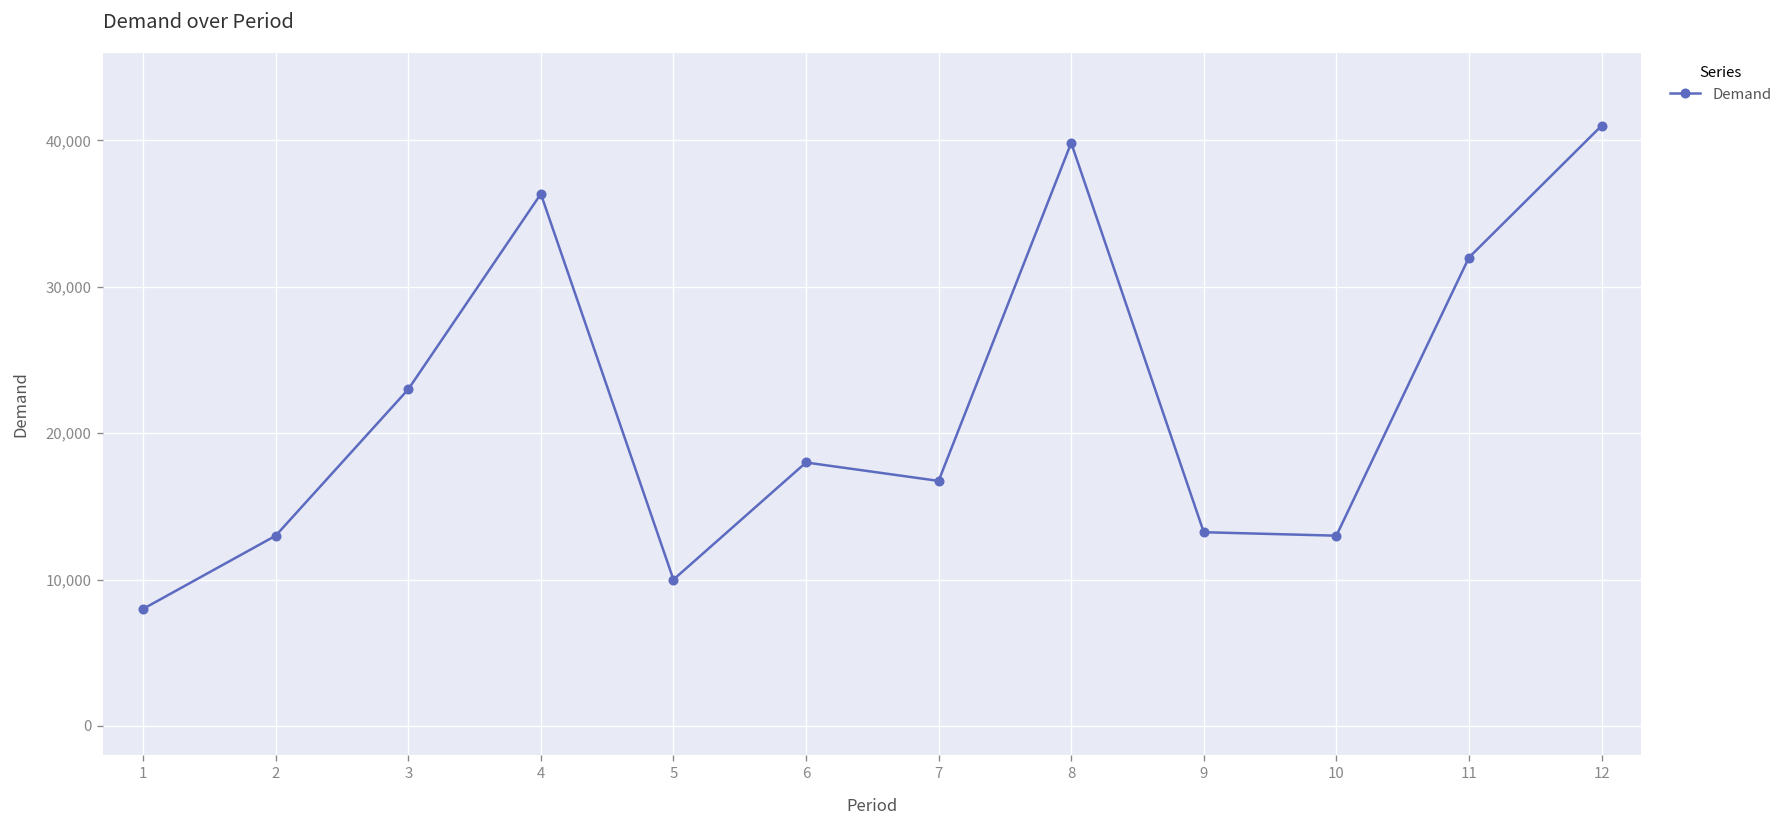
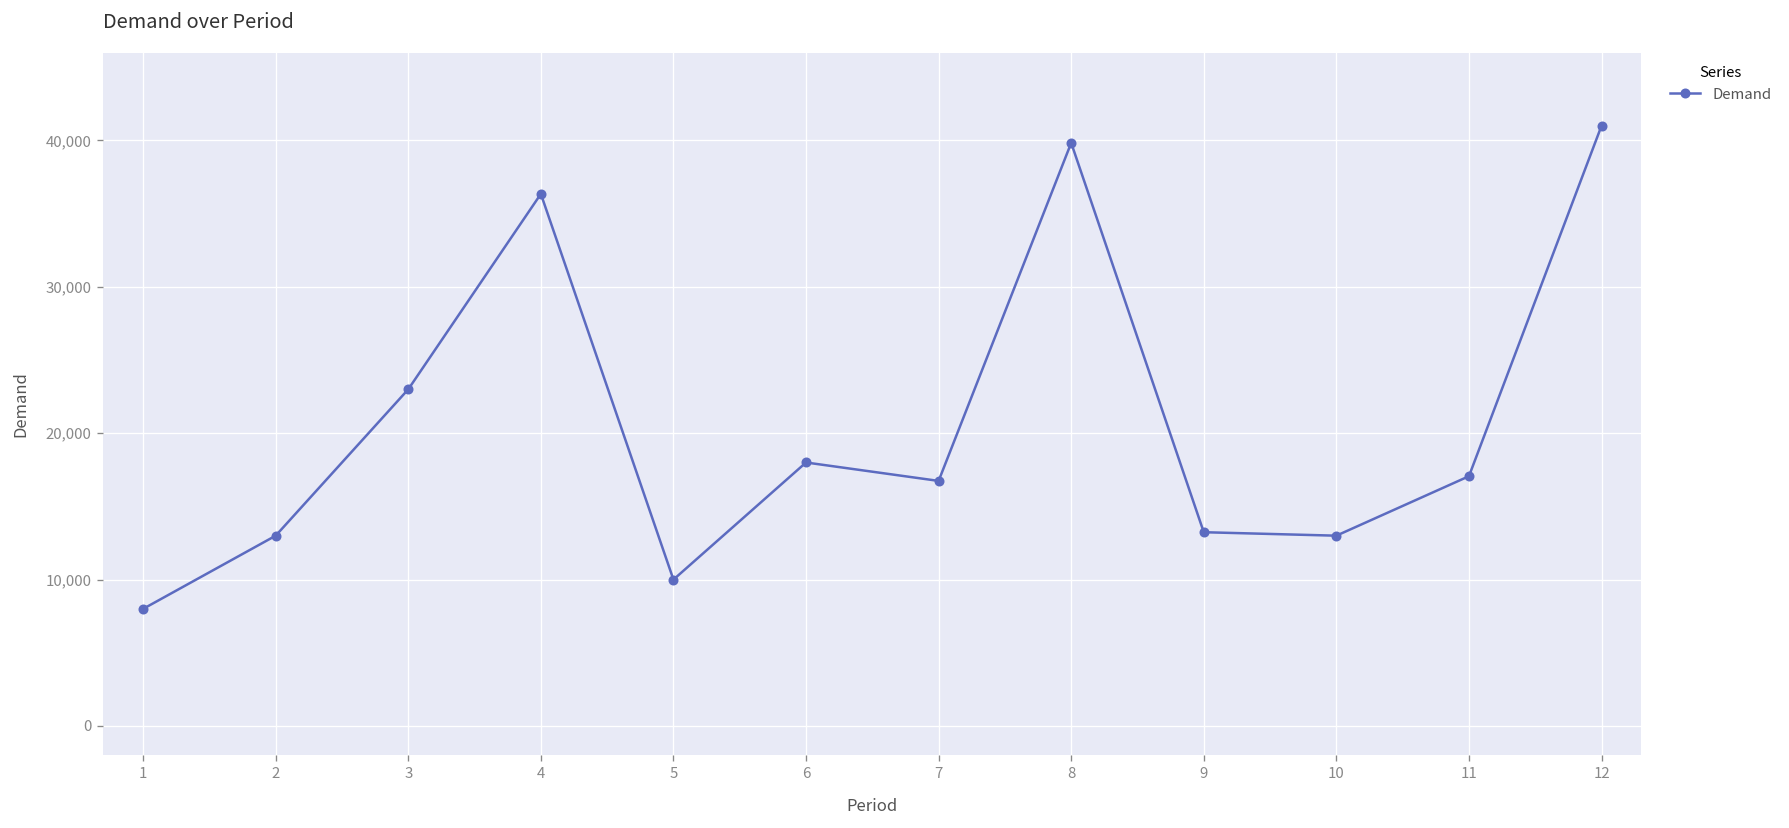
11: 32,000 -> 17,100
